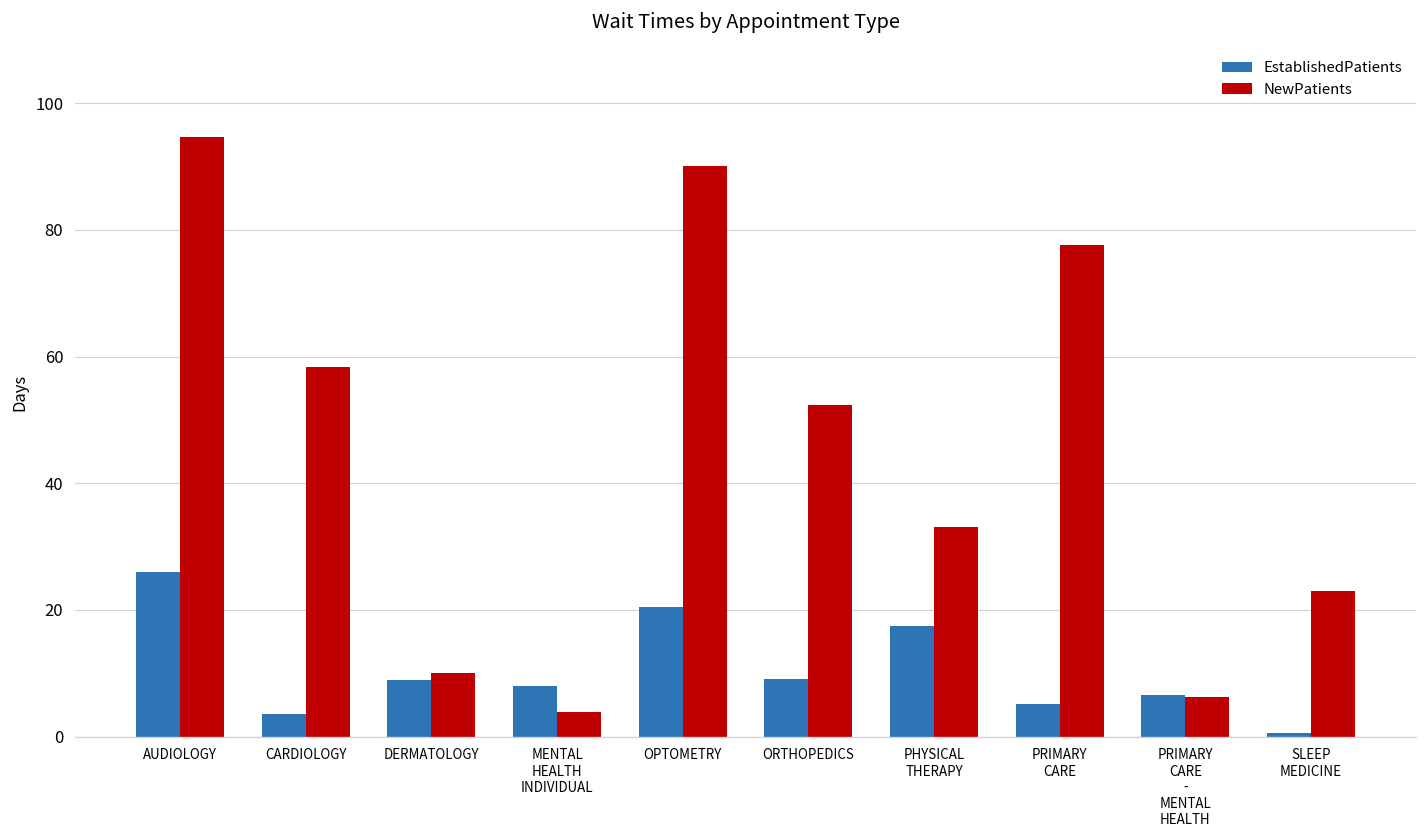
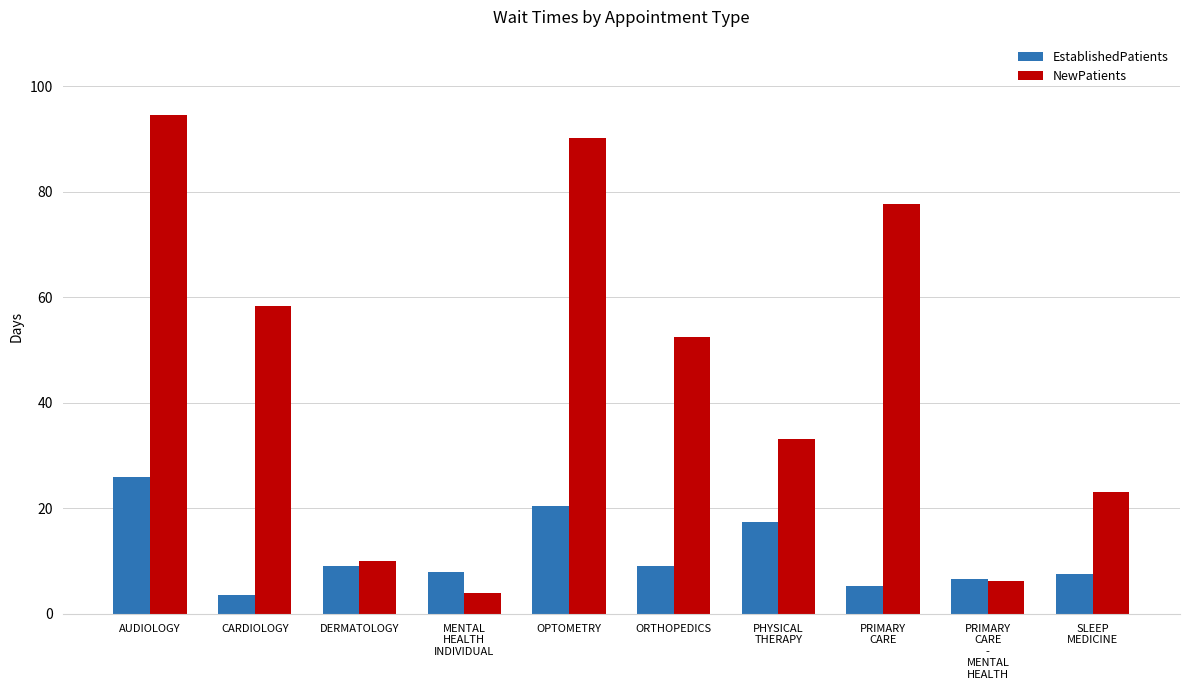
EstablishedPatients, SLEEP MEDICINE: 1 -> 8
